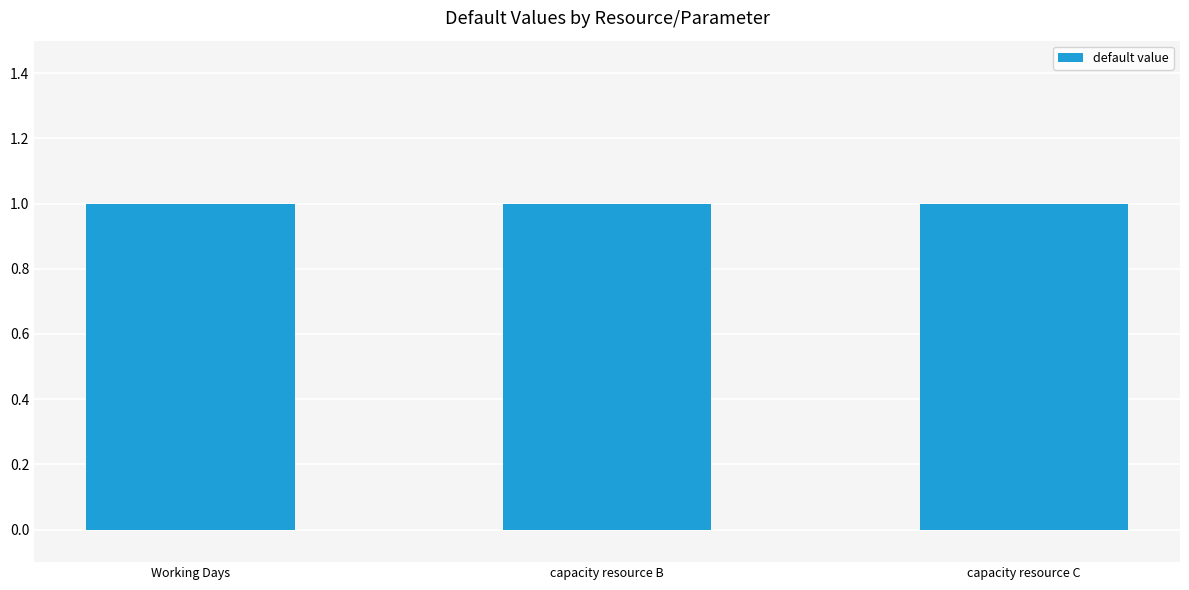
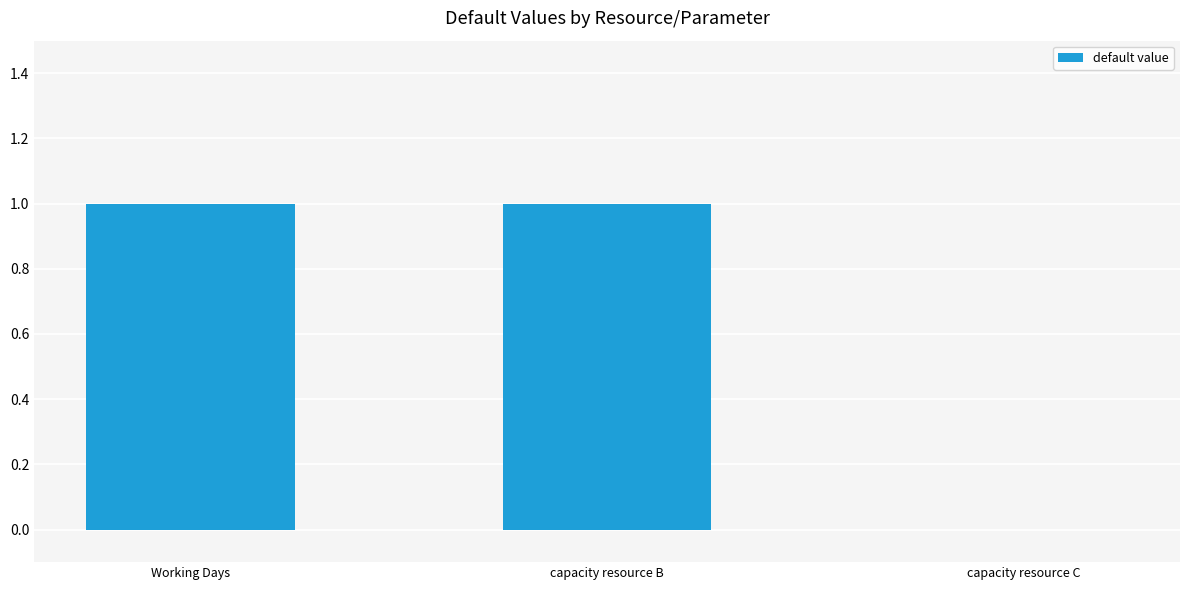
capacity resource C: 1 -> 0
